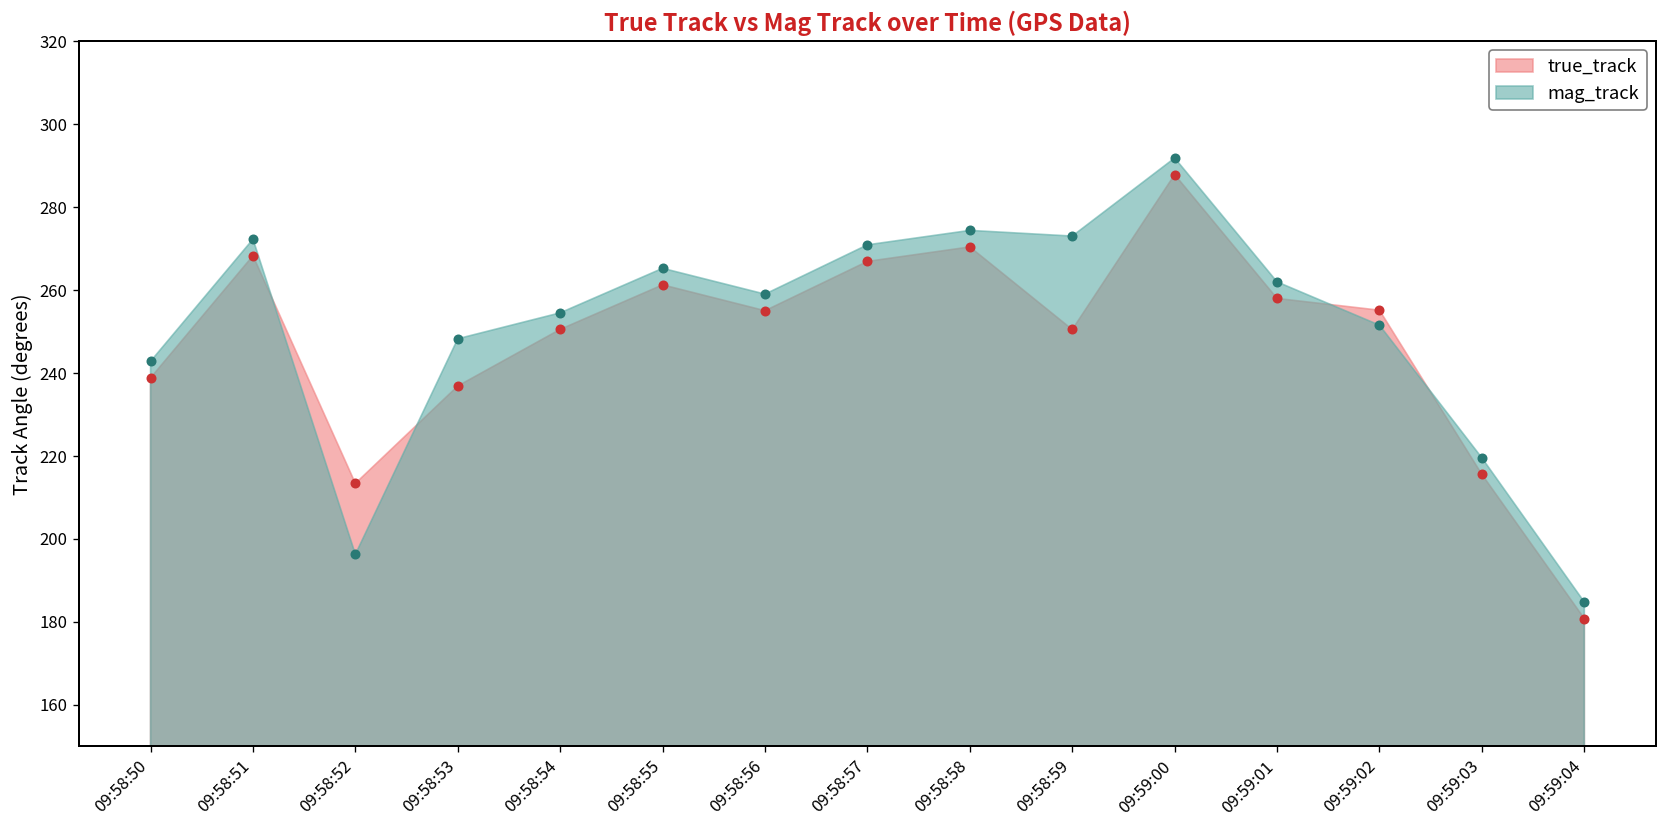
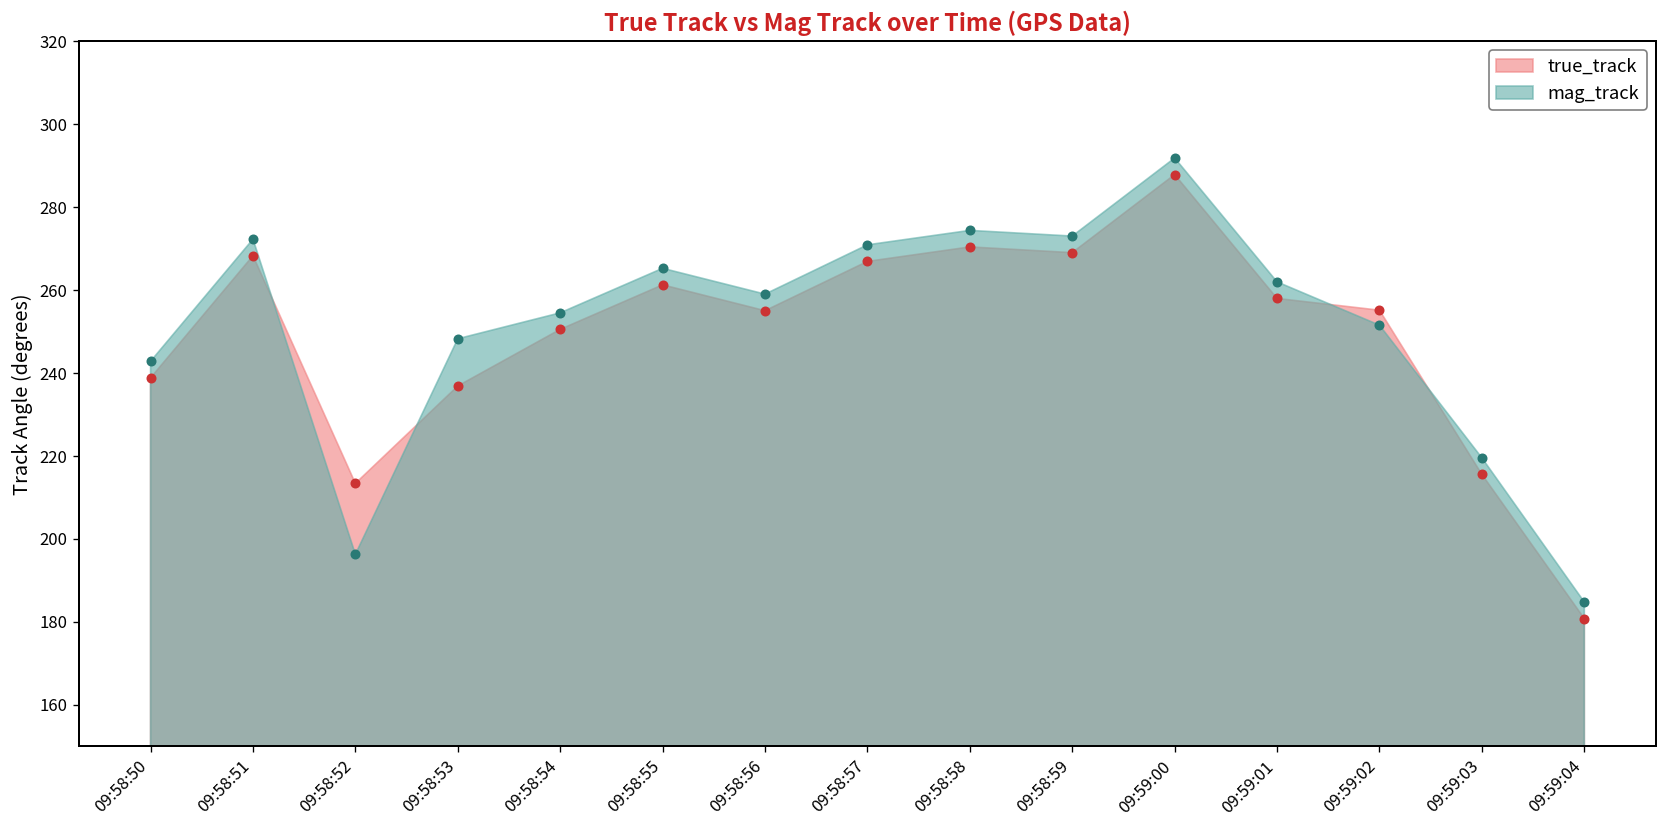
true_track, 09:58:59: 251 -> 269
